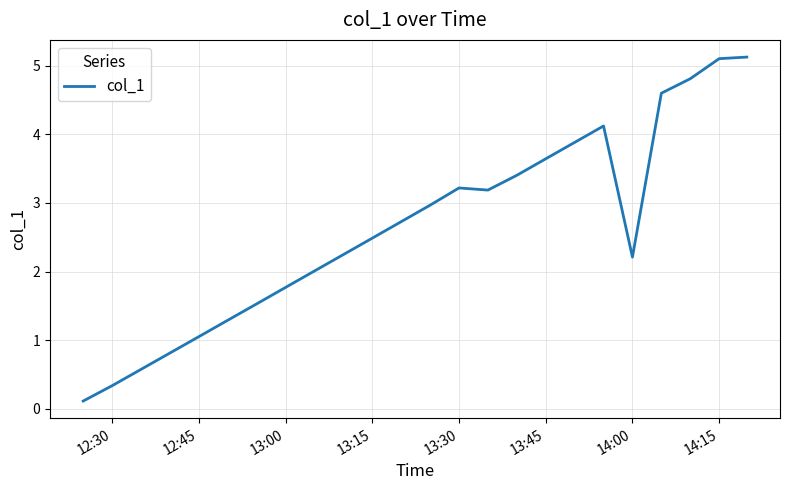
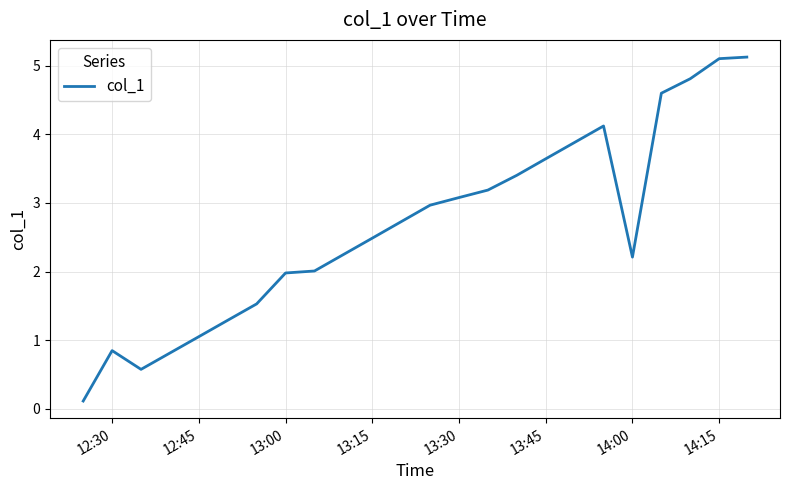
12:30: 0.3 -> 0.9
13:00: 1.8 -> 2.0
13:30: 3.2 -> 3.1
